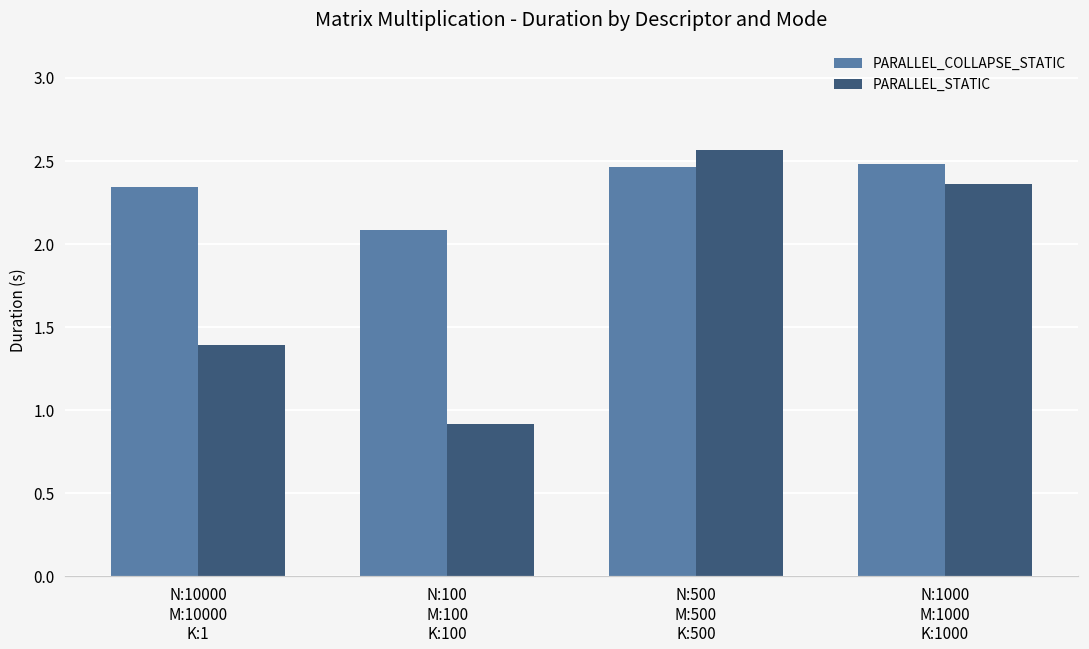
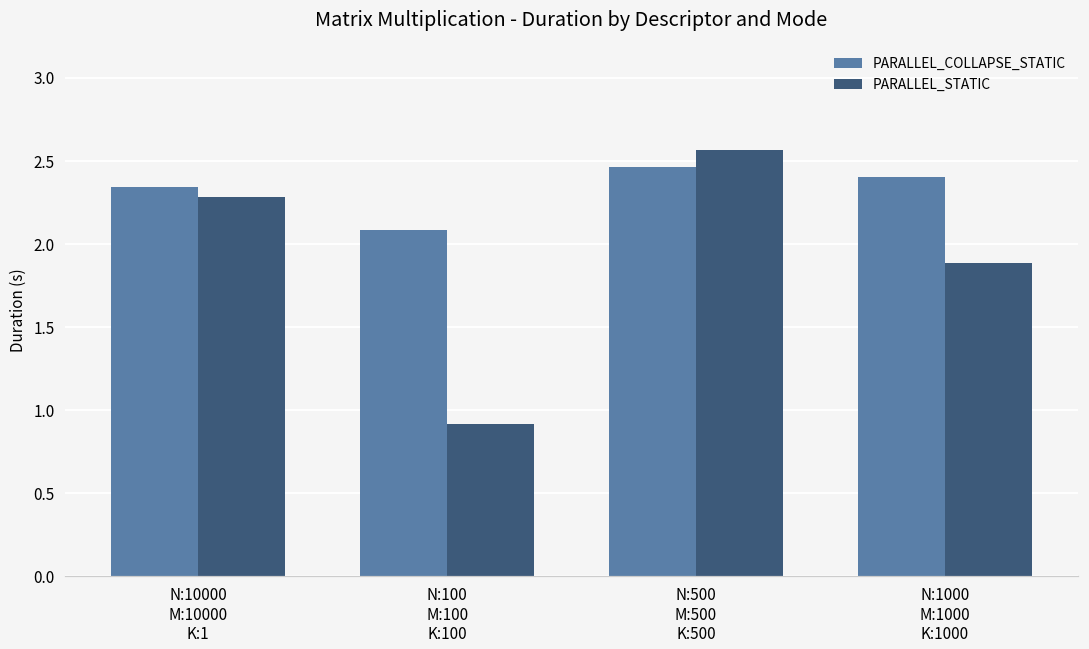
PARALLEL_STATIC, N:10000 M:10000 K:1: 1.39 -> 2.28
PARALLEL_COLLAPSE_STATIC, N:1000 M:1000 K:1000: 2.48 -> 2.41
PARALLEL_STATIC, N:1000 M:1000 K:1000: 2.36 -> 1.89
